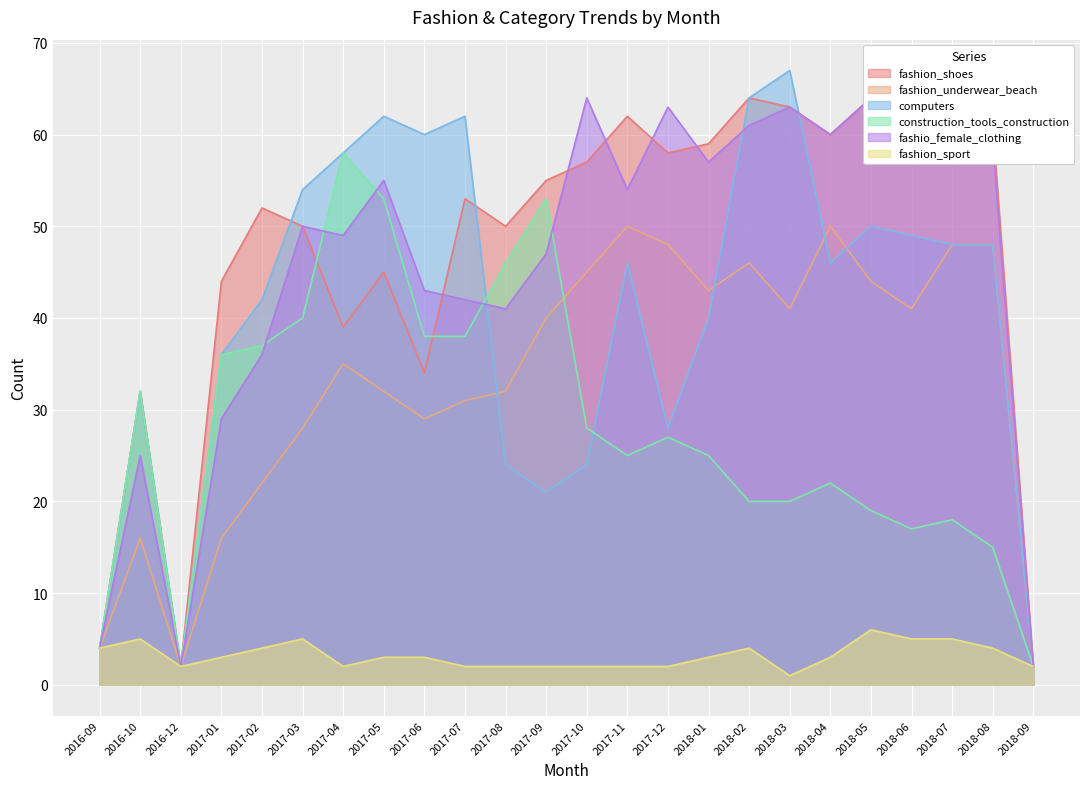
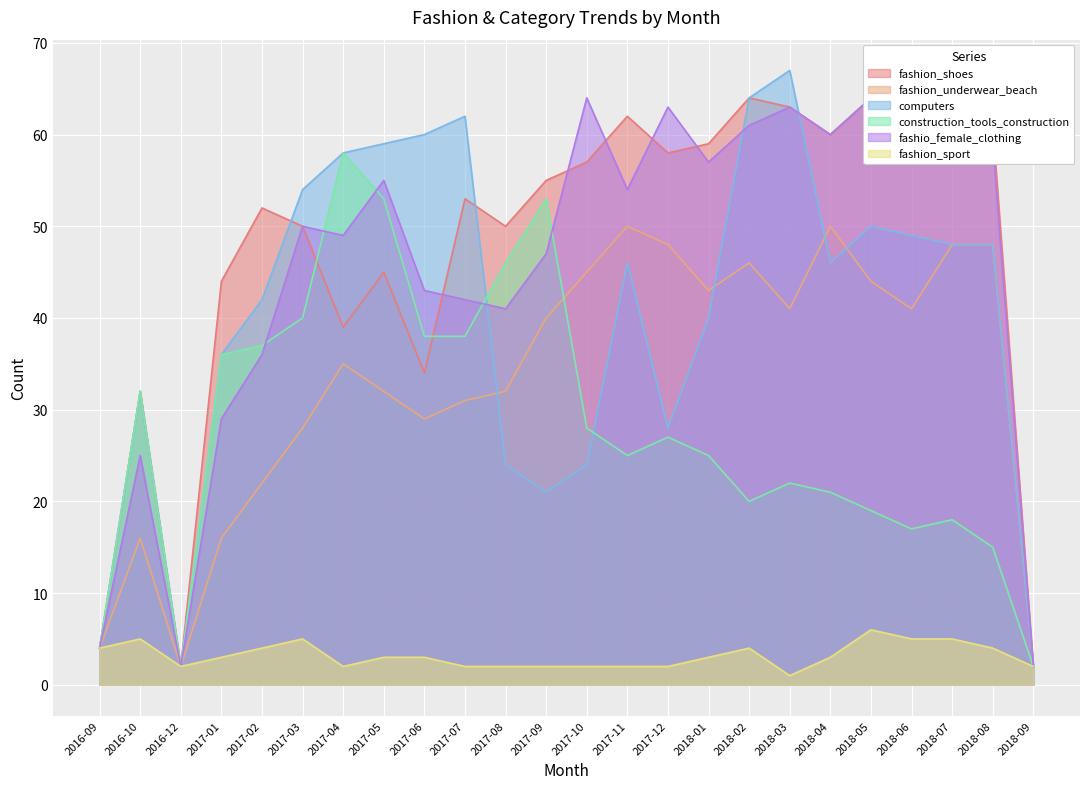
computers, 2017-05: 62 -> 59
construction_tools_construction, 2018-03: 20 -> 22
construction_tools_construction, 2018-04: 22 -> 21
